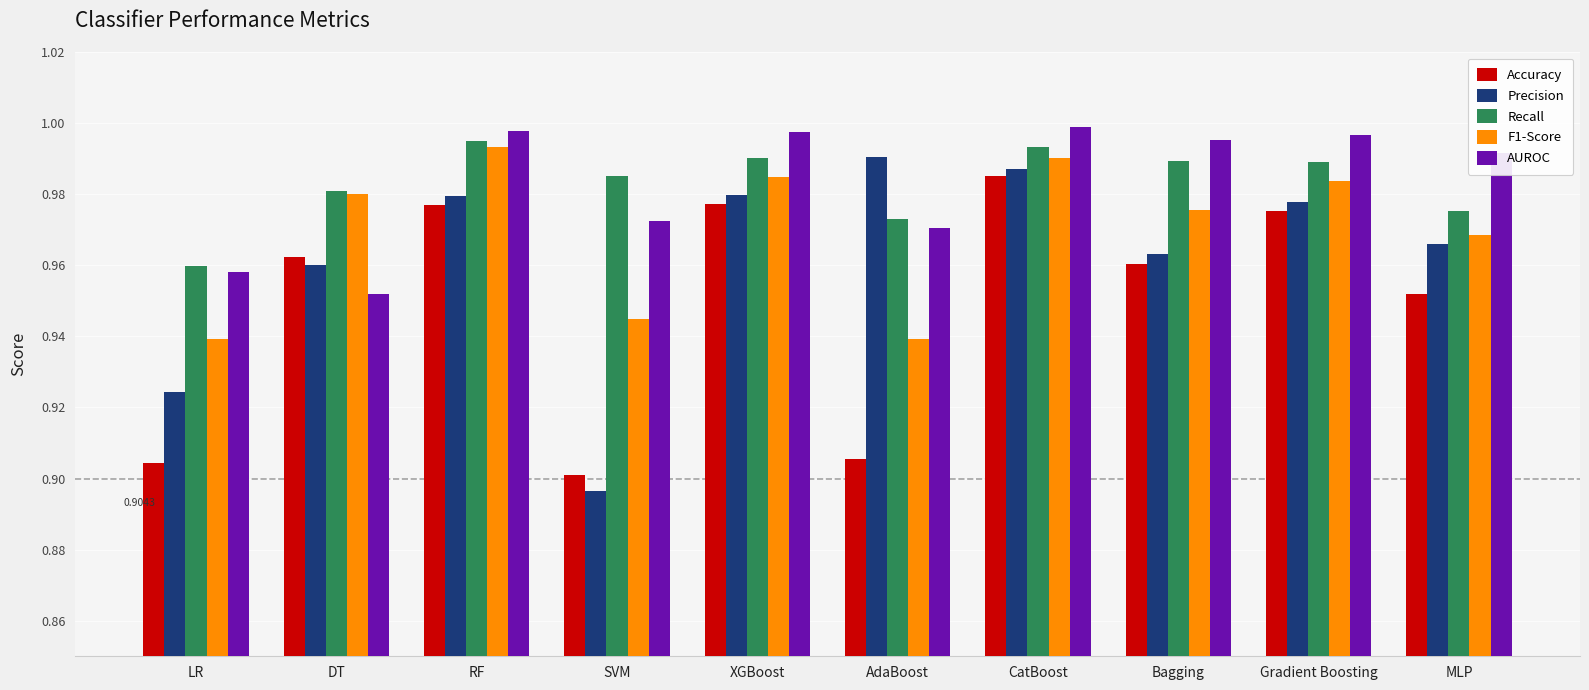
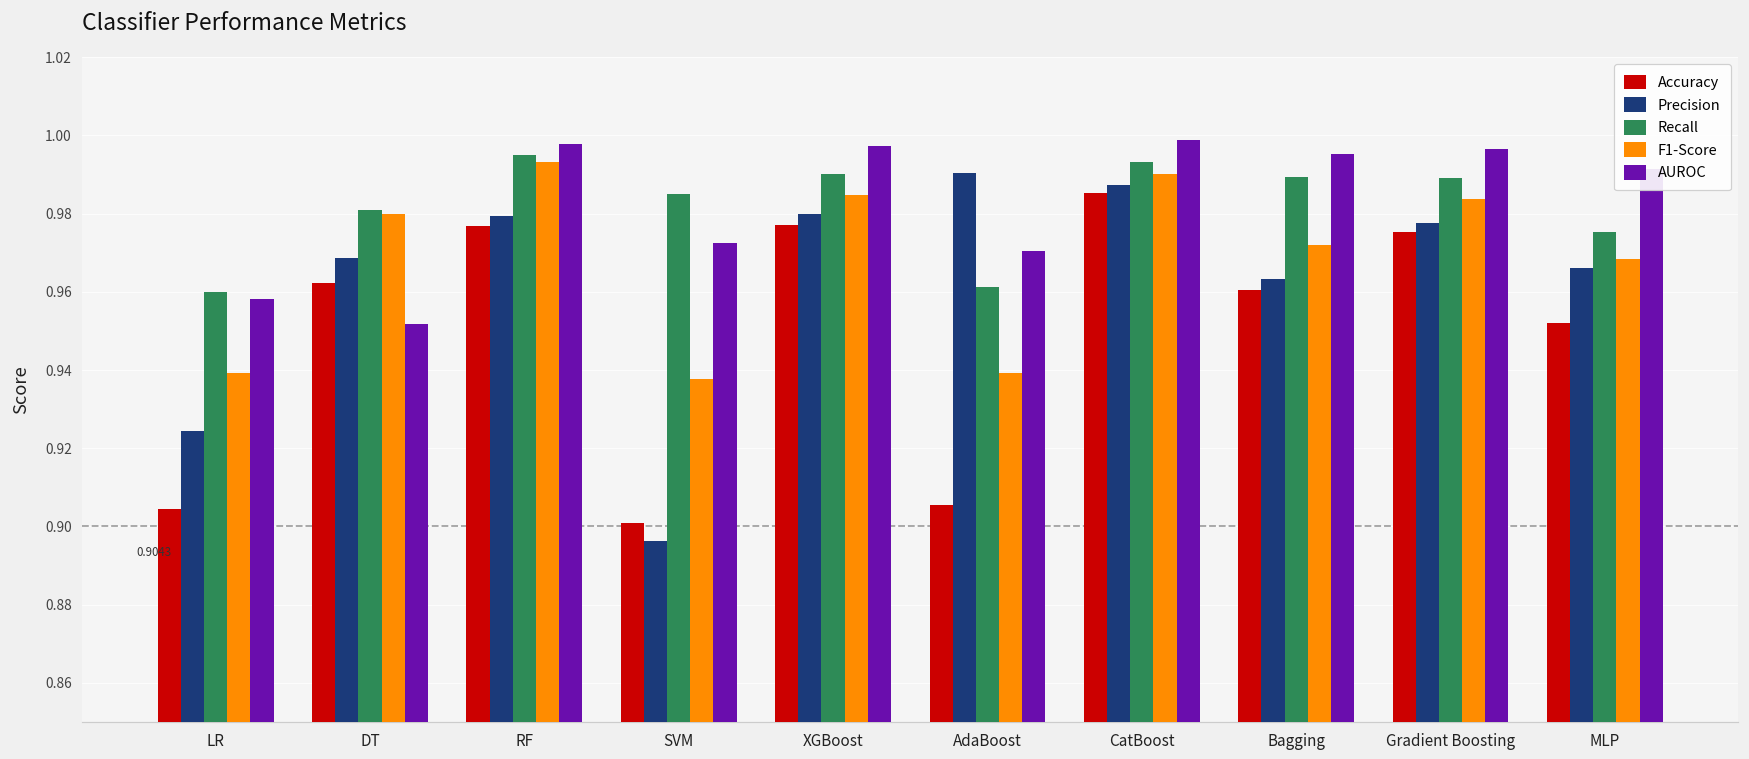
Precision, DT: 0.960 -> 0.969
F1-Score, SVM: 0.945 -> 0.938
Recall, AdaBoost: 0.973 -> 0.961
F1-Score, Bagging: 0.975 -> 0.972
